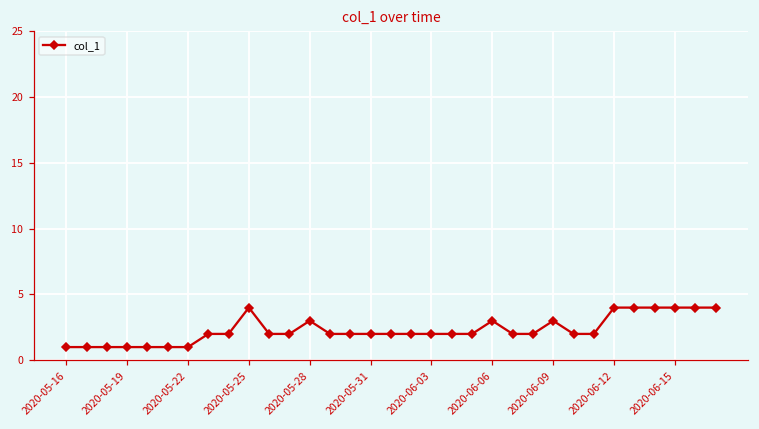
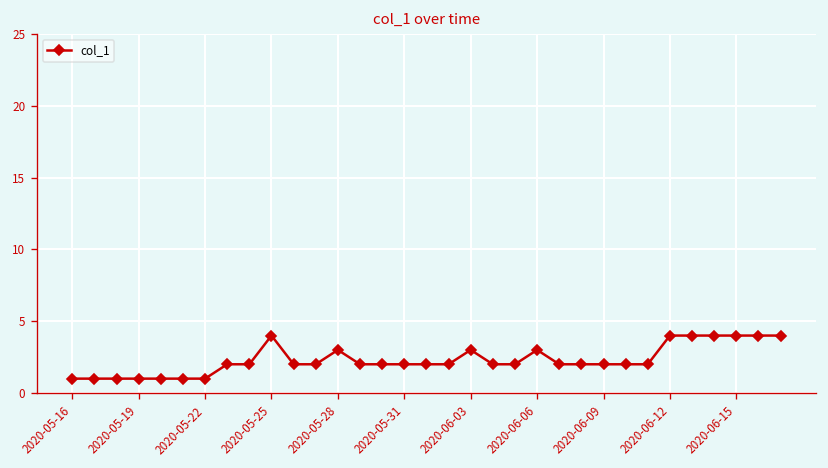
2020-06-03: 2 -> 3
2020-06-09: 3 -> 2
